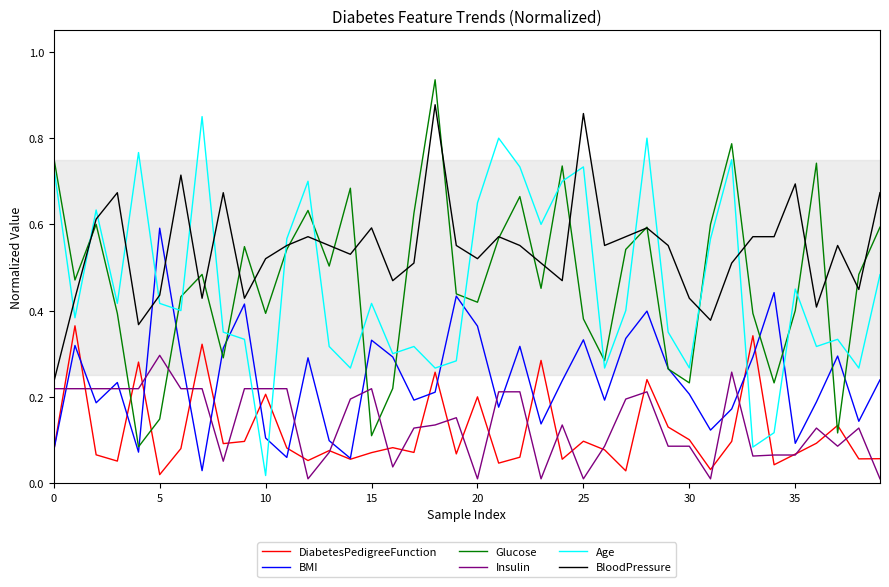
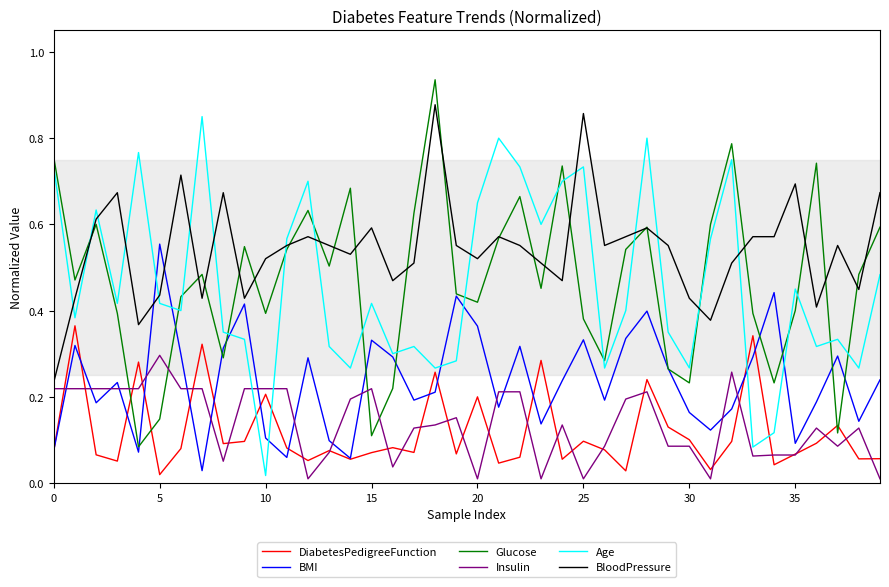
BMI, 5: 0.59 -> 0.55
BMI, 30: 0.21 -> 0.16
